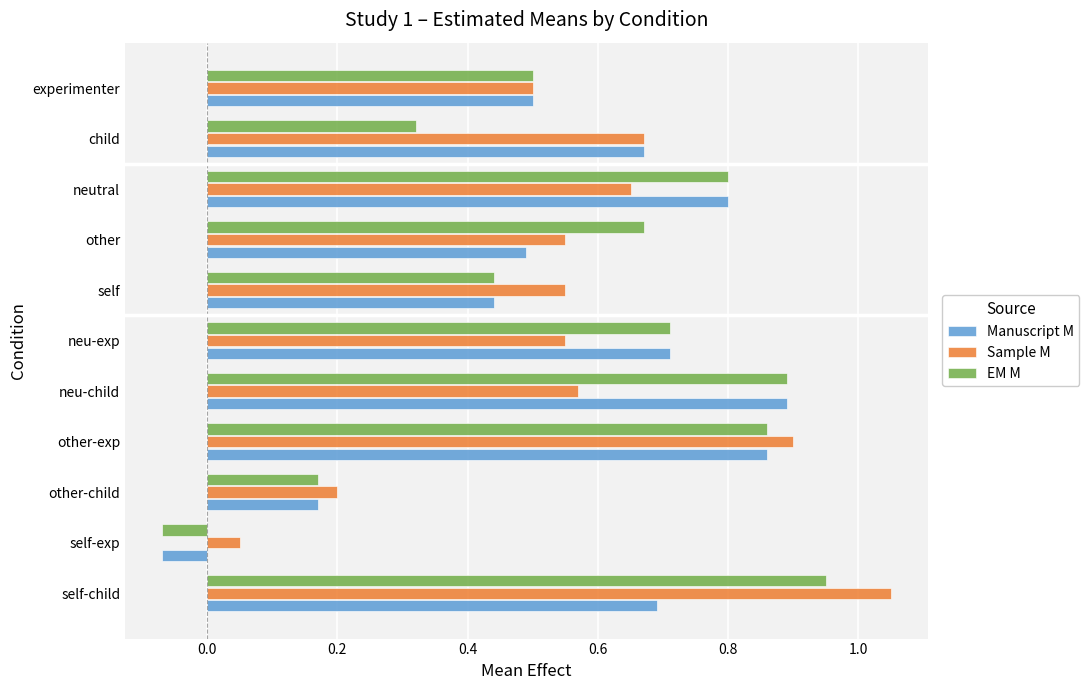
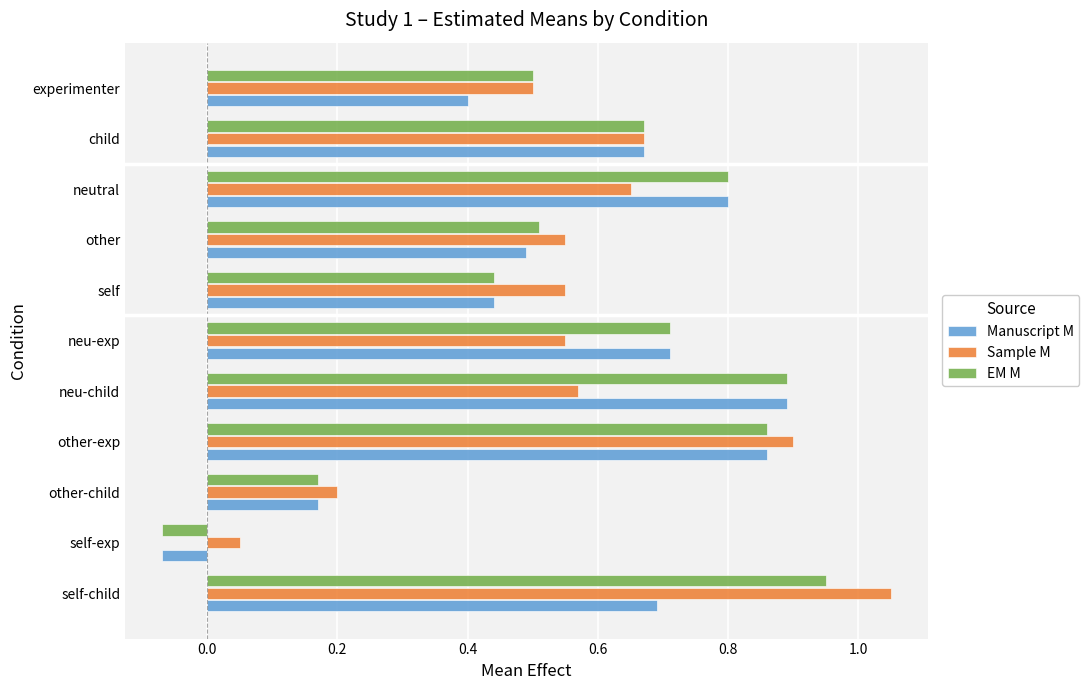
Manuscript M, experimenter: 0.5 -> 0.4
EM M, child: 0.32 -> 0.67
EM M, other: 0.67 -> 0.51
